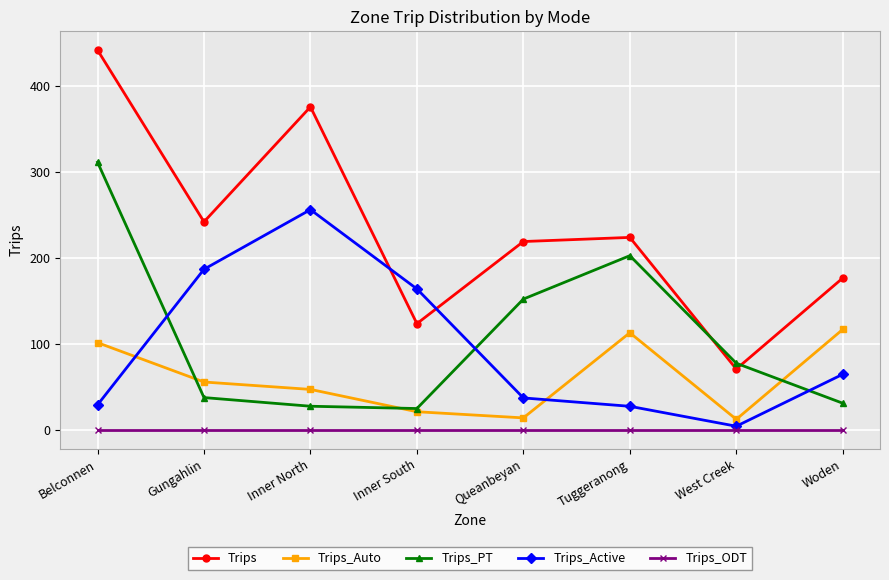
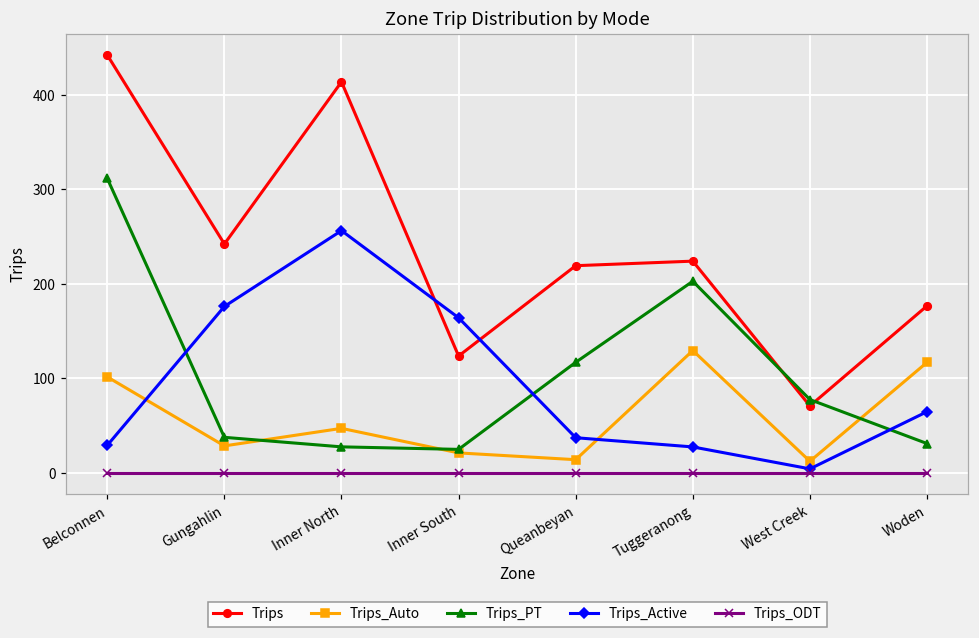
Trips_Auto, Gungahlin: 60 -> 30
Trips_Active, Gungahlin: 190 -> 180
Trips, Inner North: 380 -> 410
Trips_PT, Queanbeyan: 150 -> 120
Trips_Auto, Tuggeranong: 110 -> 130
